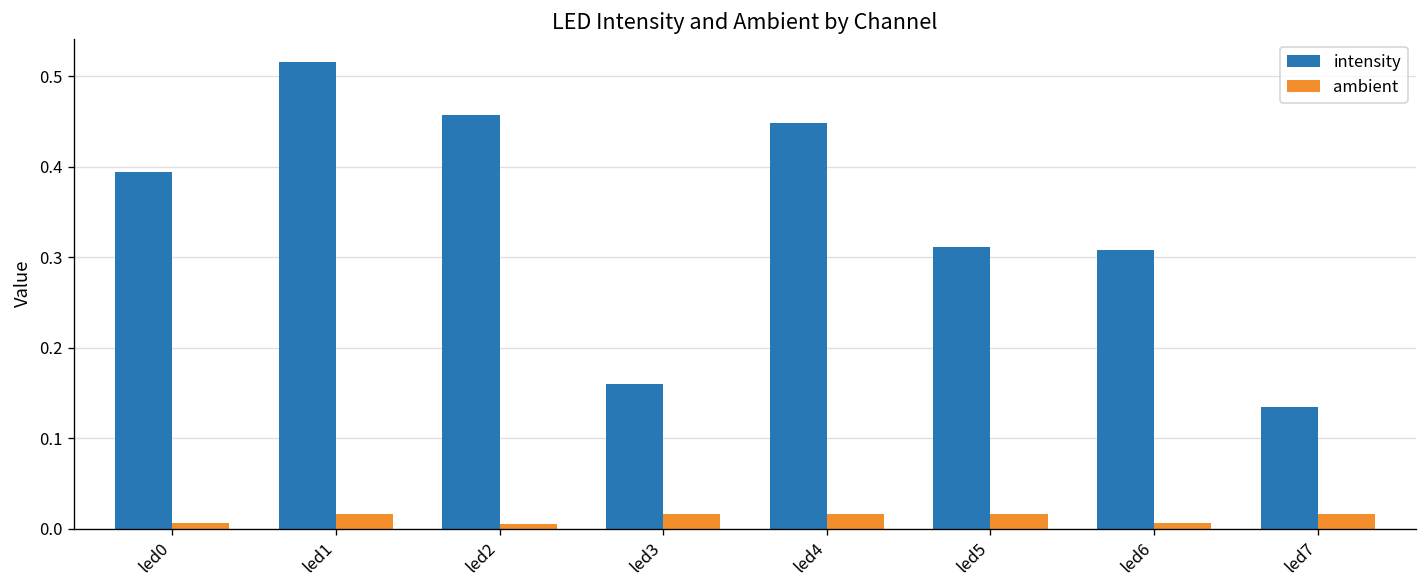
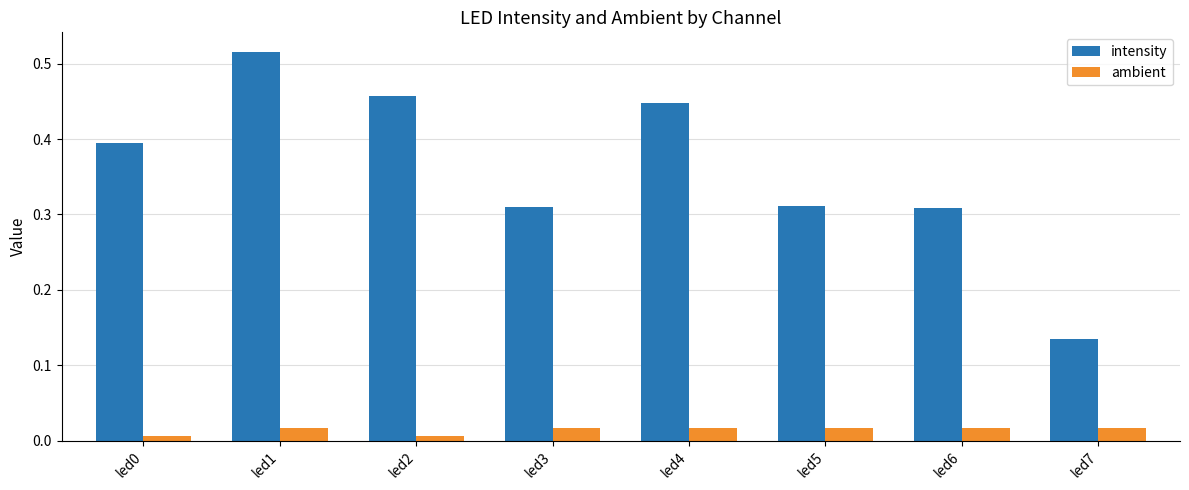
intensity, led3: 0.16 -> 0.31
ambient, led6: 0.01 -> 0.02
